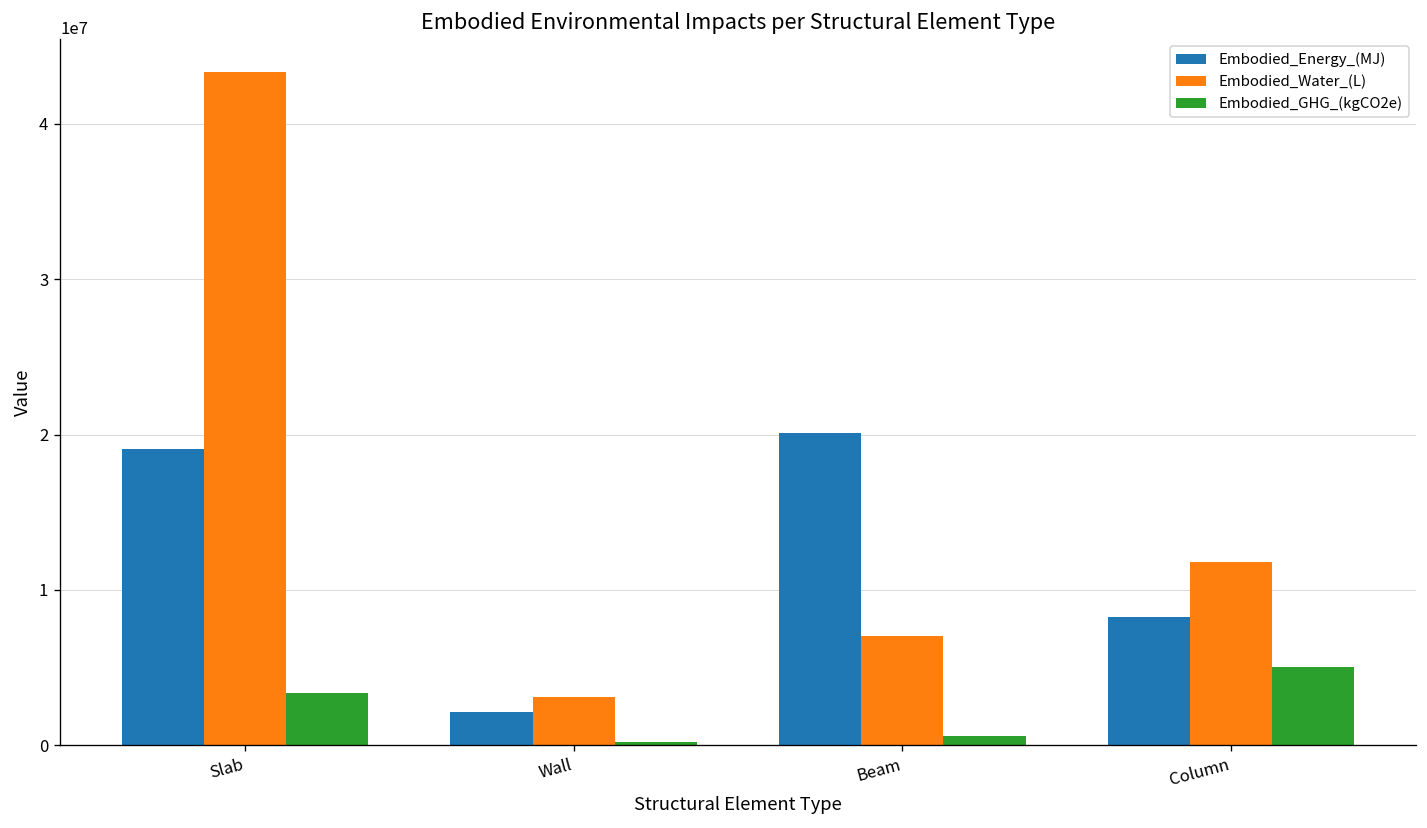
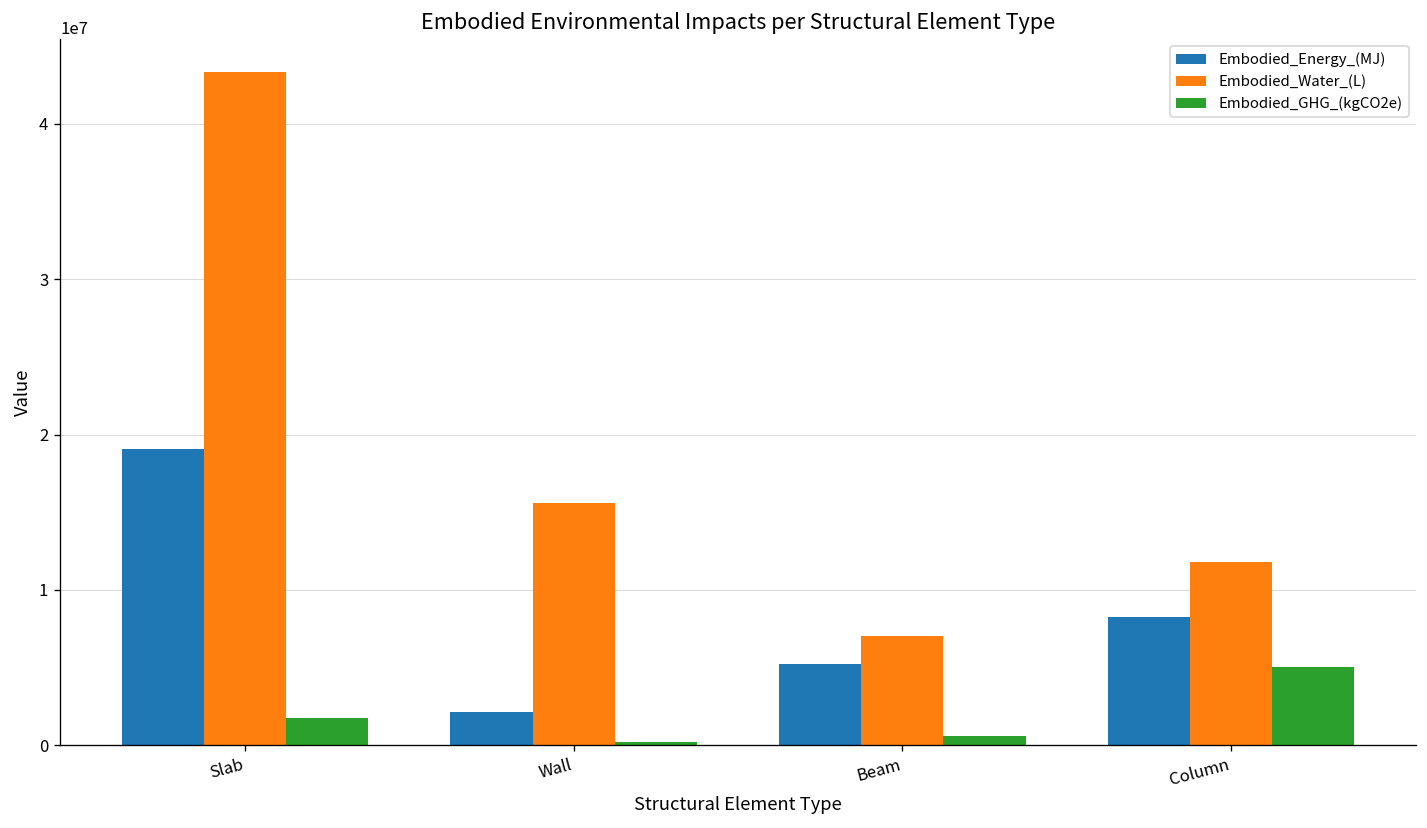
Embodied_GHG_(kgCO2e), Slab: 3300000 -> 1800000
Embodied_Water_(L), Wall: 3100000 -> 15600000
Embodied_Energy_(MJ), Beam: 20100000 -> 5200000
